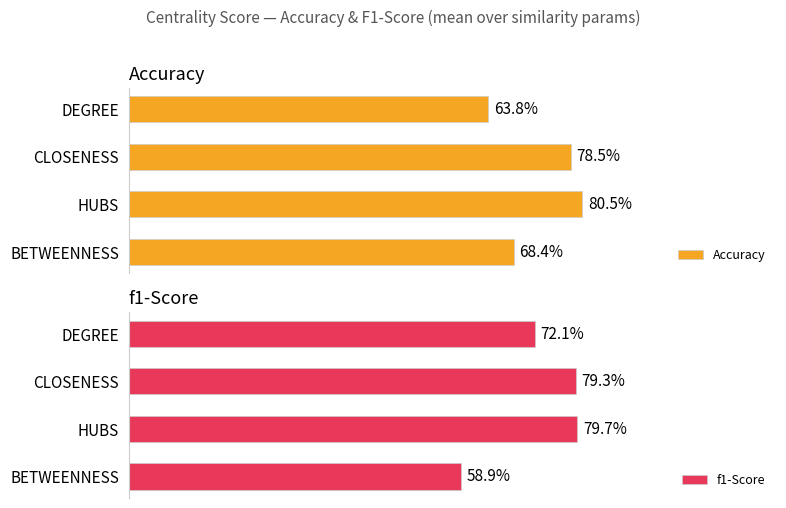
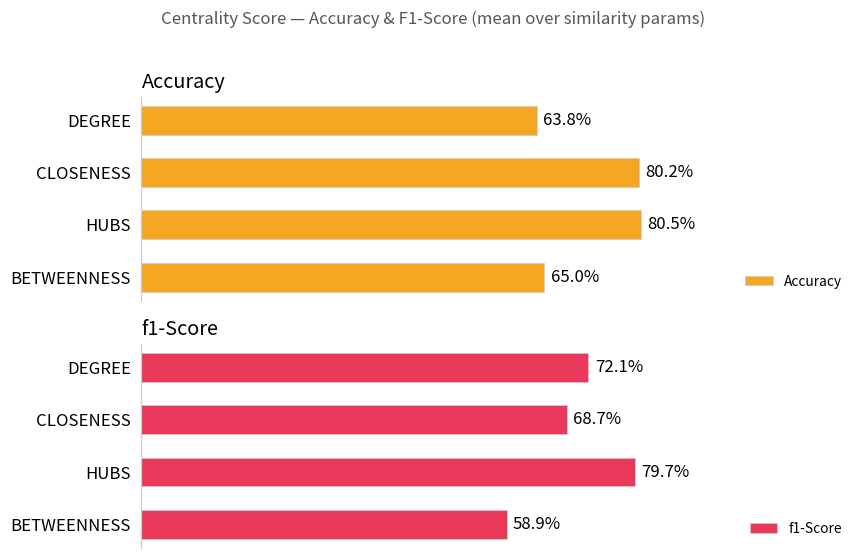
Accuracy, CLOSENESS: 78.5% -> 80.2%
Accuracy, BETWEENNESS: 68.4% -> 65.0%
f1-Score, CLOSENESS: 79.3% -> 68.7%
